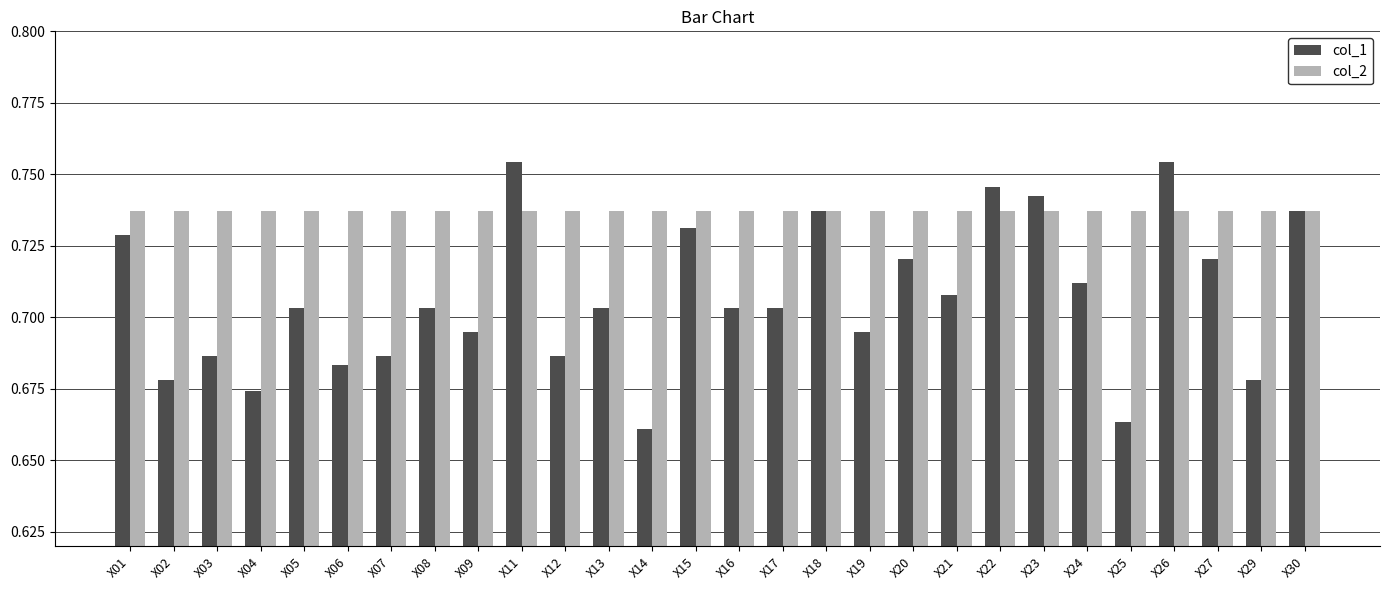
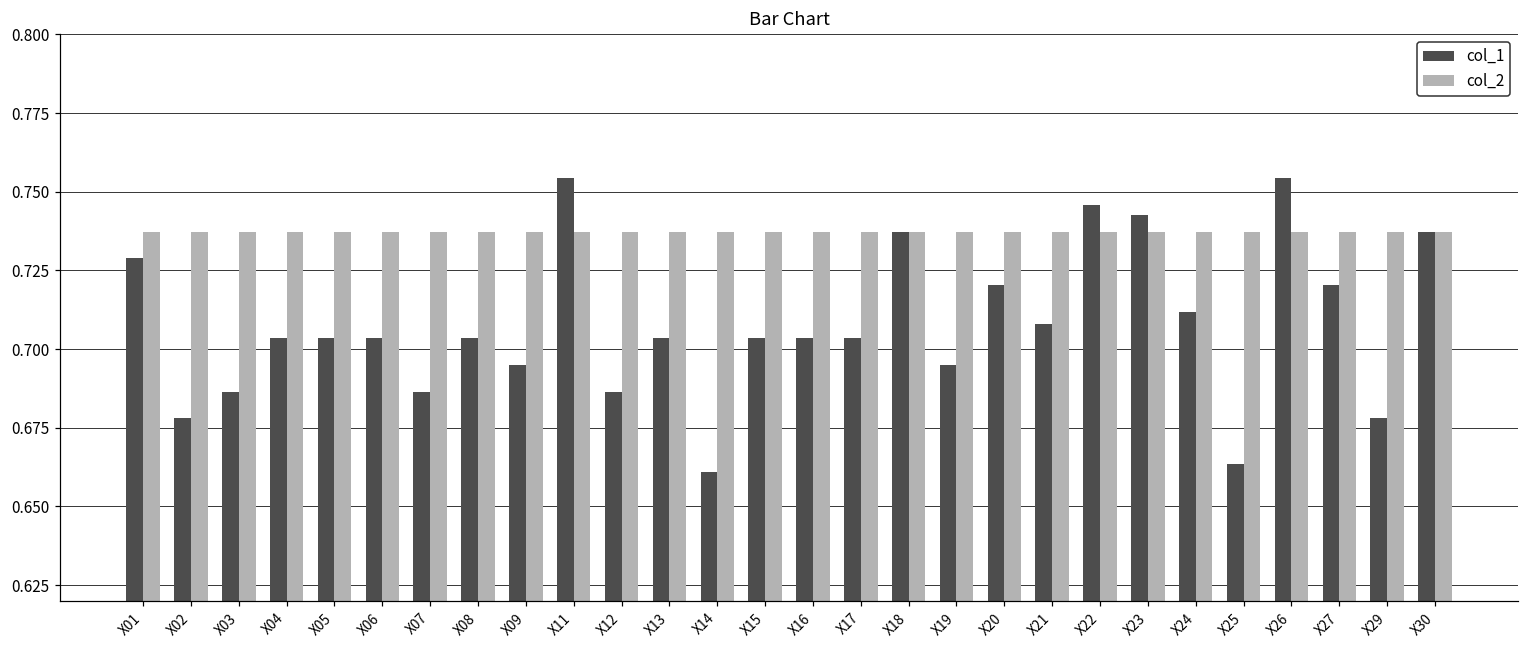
col_1, X04: 0.674 -> 0.703
col_1, X06: 0.683 -> 0.703
col_1, X15: 0.731 -> 0.703
